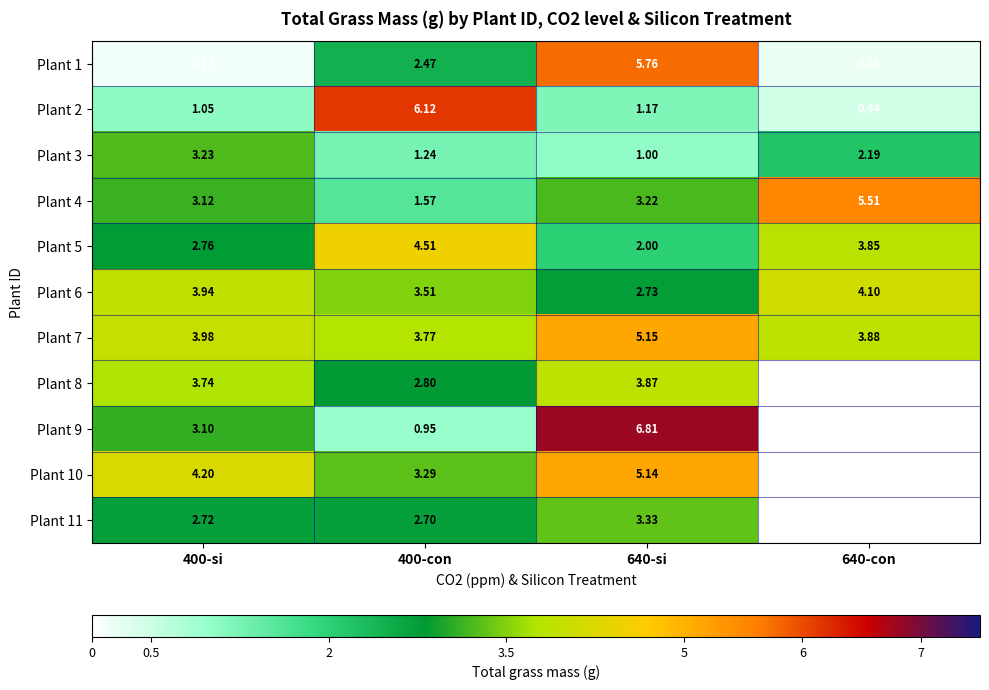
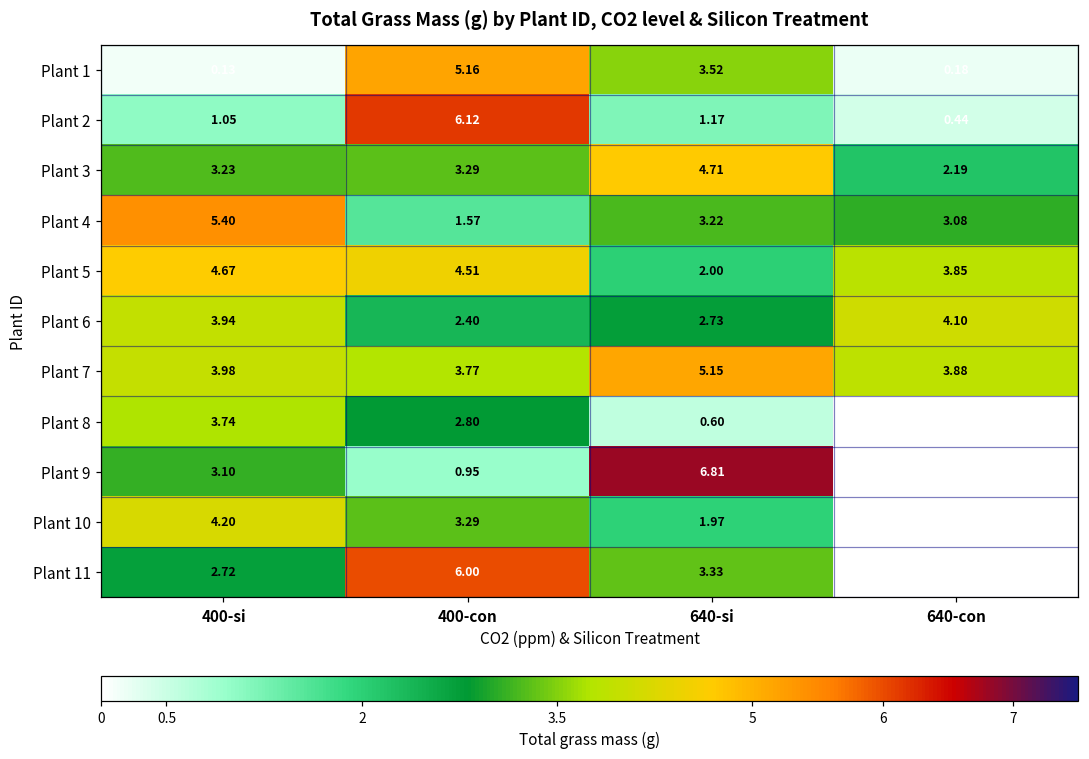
Plant 1, 400-con: 2.47 -> 5.16
Plant 1, 640-si: 5.76 -> 3.52
Plant 3, 400-con: 1.24 -> 3.29
Plant 3, 640-si: 1.00 -> 4.71
Plant 4, 400-si: 3.12 -> 5.40
Plant 4, 640-con: 5.51 -> 3.08
Plant 5, 400-si: 2.76 -> 4.67
Plant 6, 400-con: 3.51 -> 2.40
Plant 8, 640-si: 3.87 -> 0.60
Plant 10, 640-si: 5.14 -> 1.97
Plant 11, 400-con: 2.70 -> 6.00
